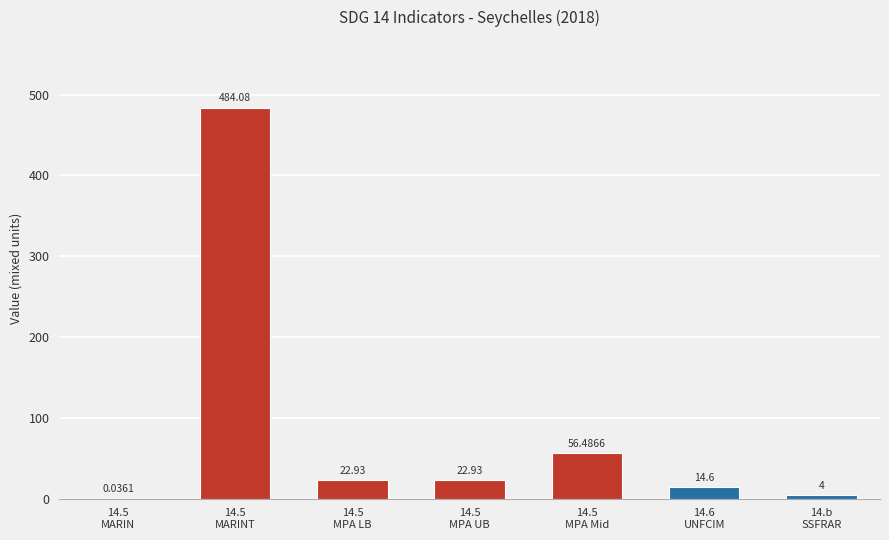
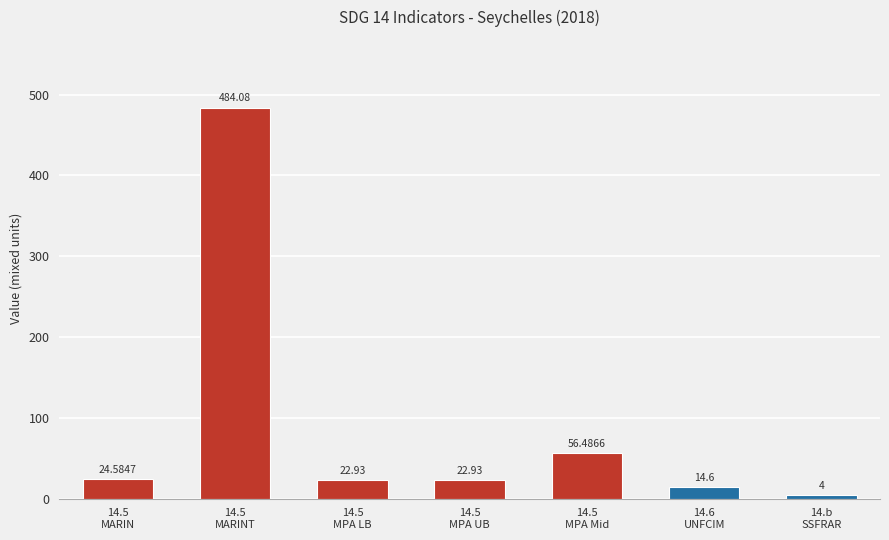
14.5 MARIN: 0.0361 -> 24.5847
